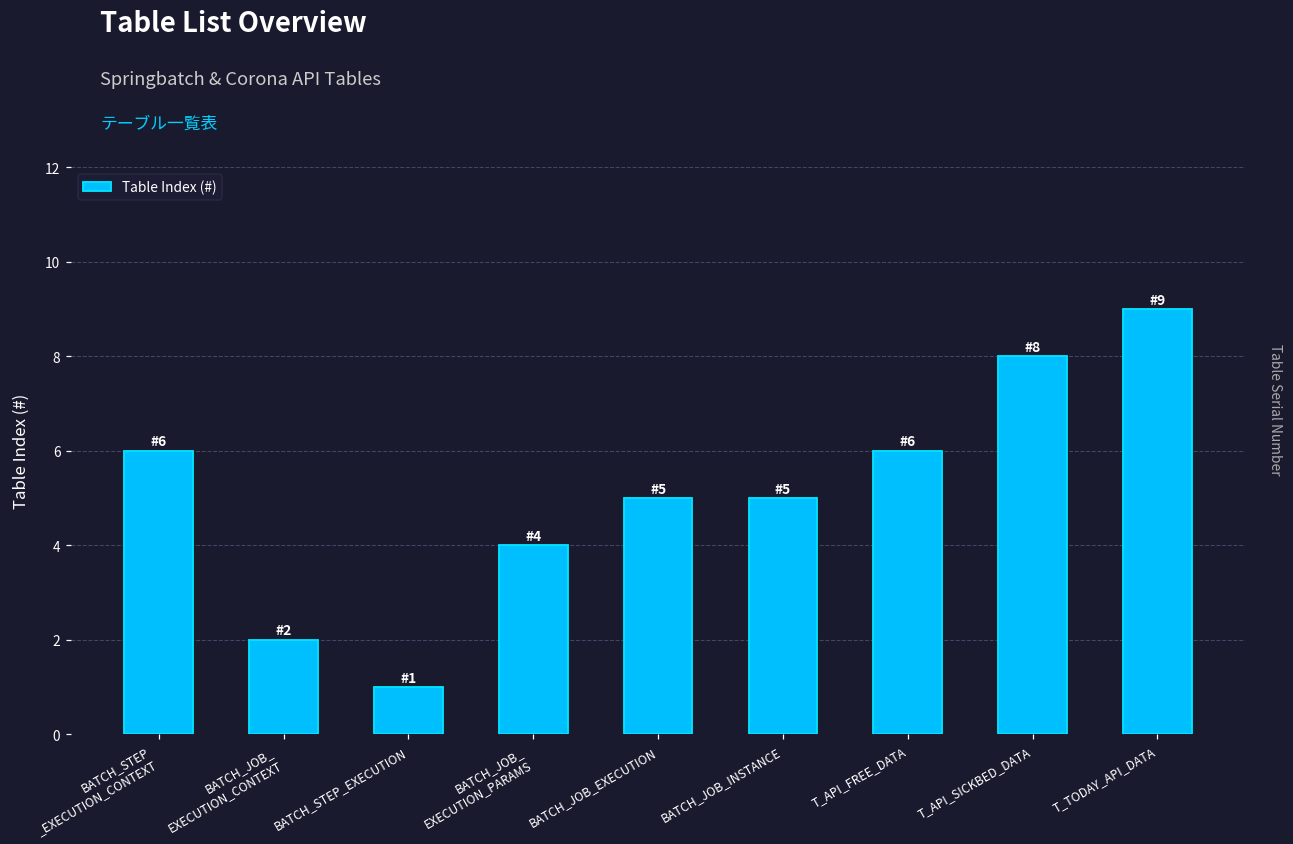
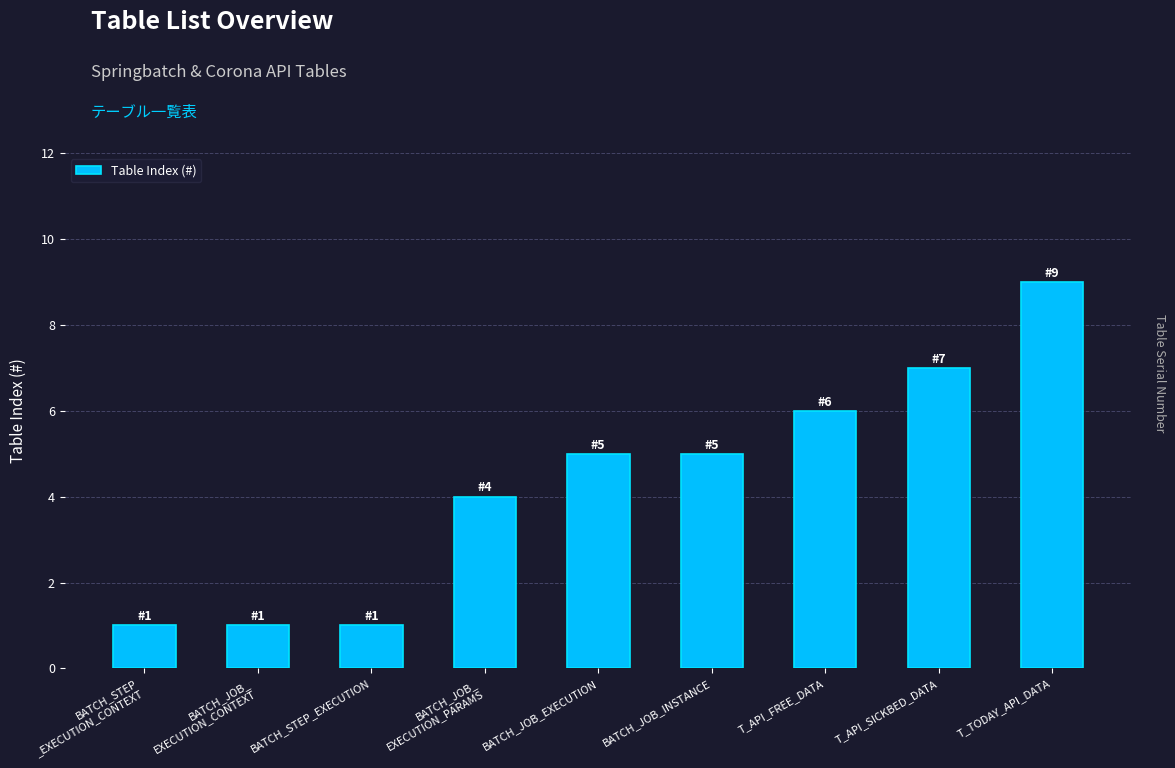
BATCH_STEP _EXECUTION_CONTEXT: 6 -> 1
BATCH_JOB_ EXECUTION_CONTEXT: 2 -> 1
T_API_SICKBED_DATA: 8 -> 7
